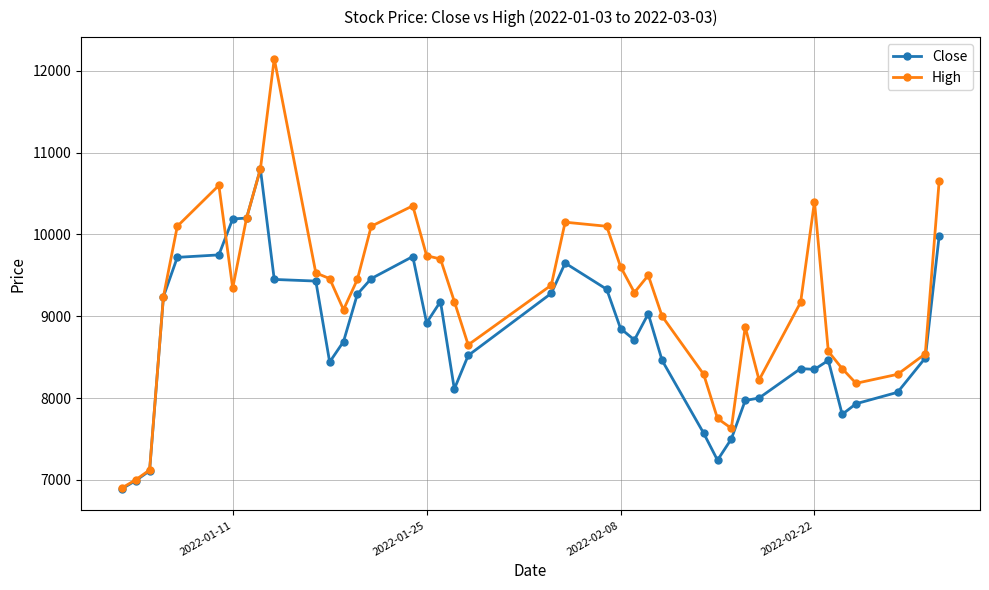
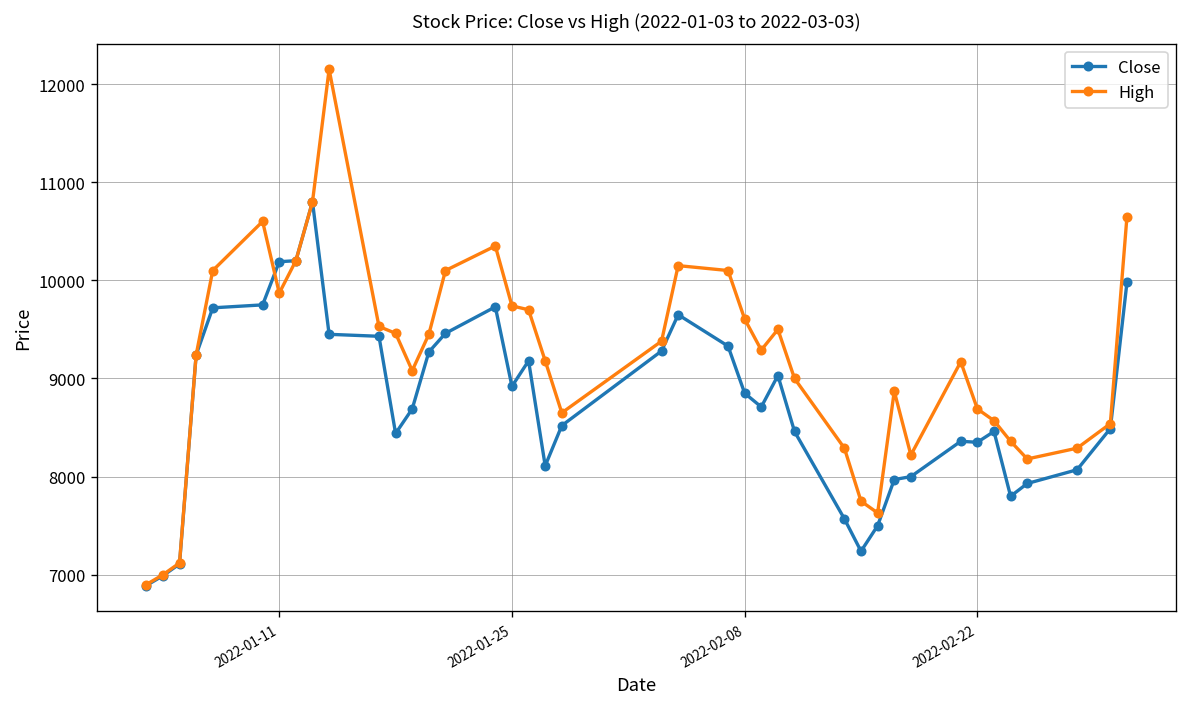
High, 2022-01-11: 9300 -> 9900
High, 2022-02-22: 10400 -> 8700
